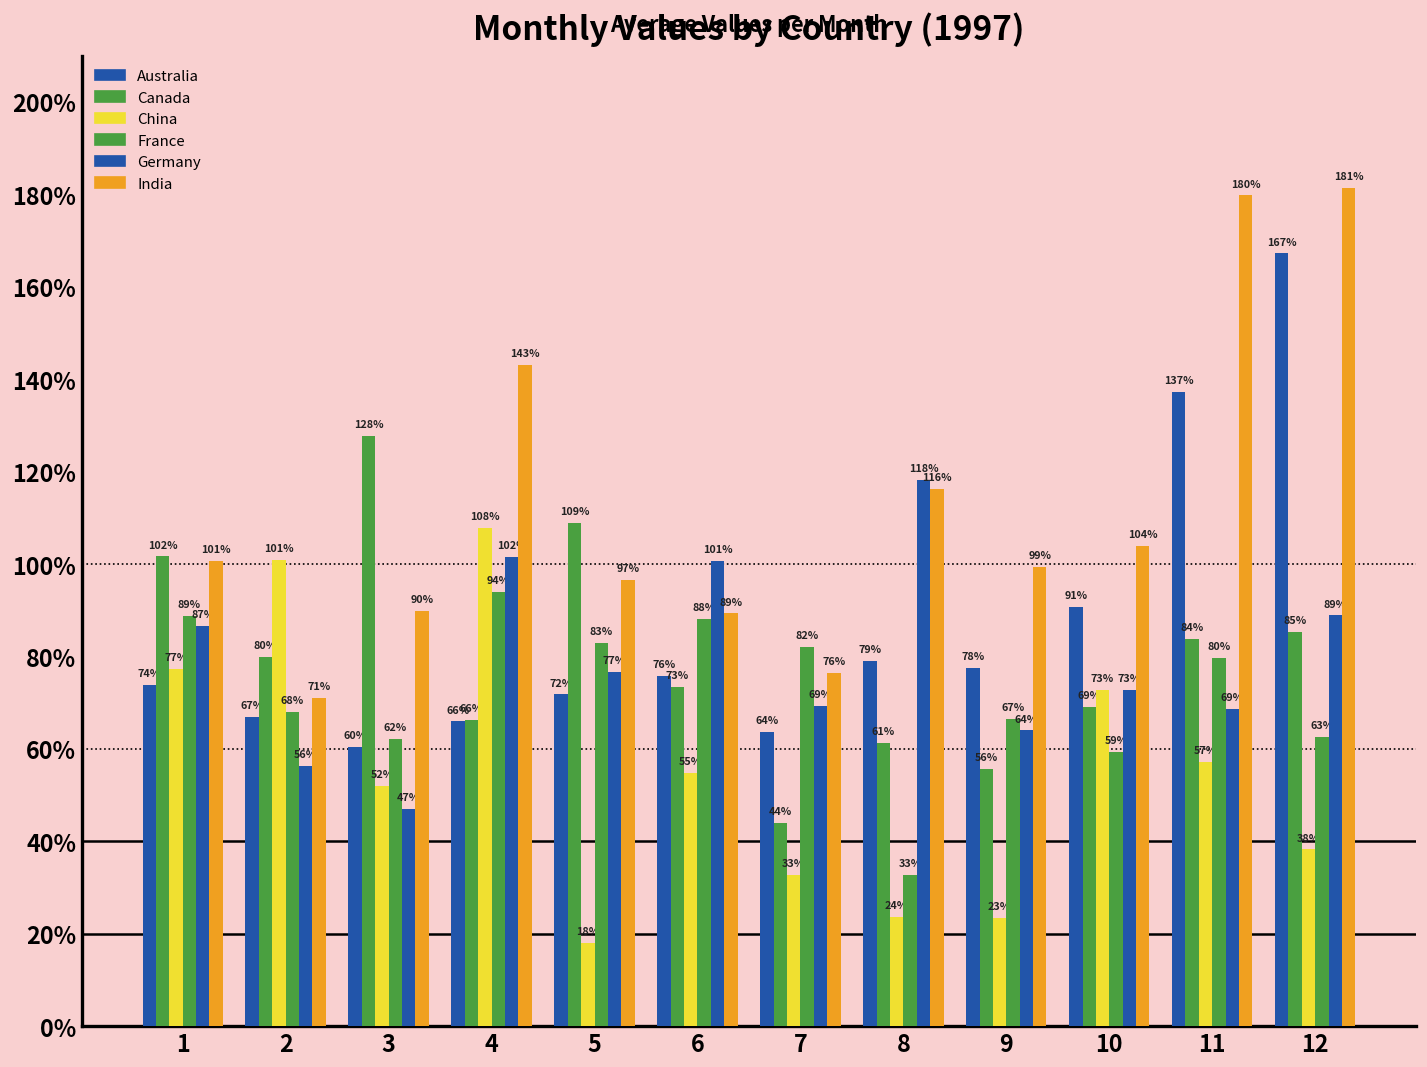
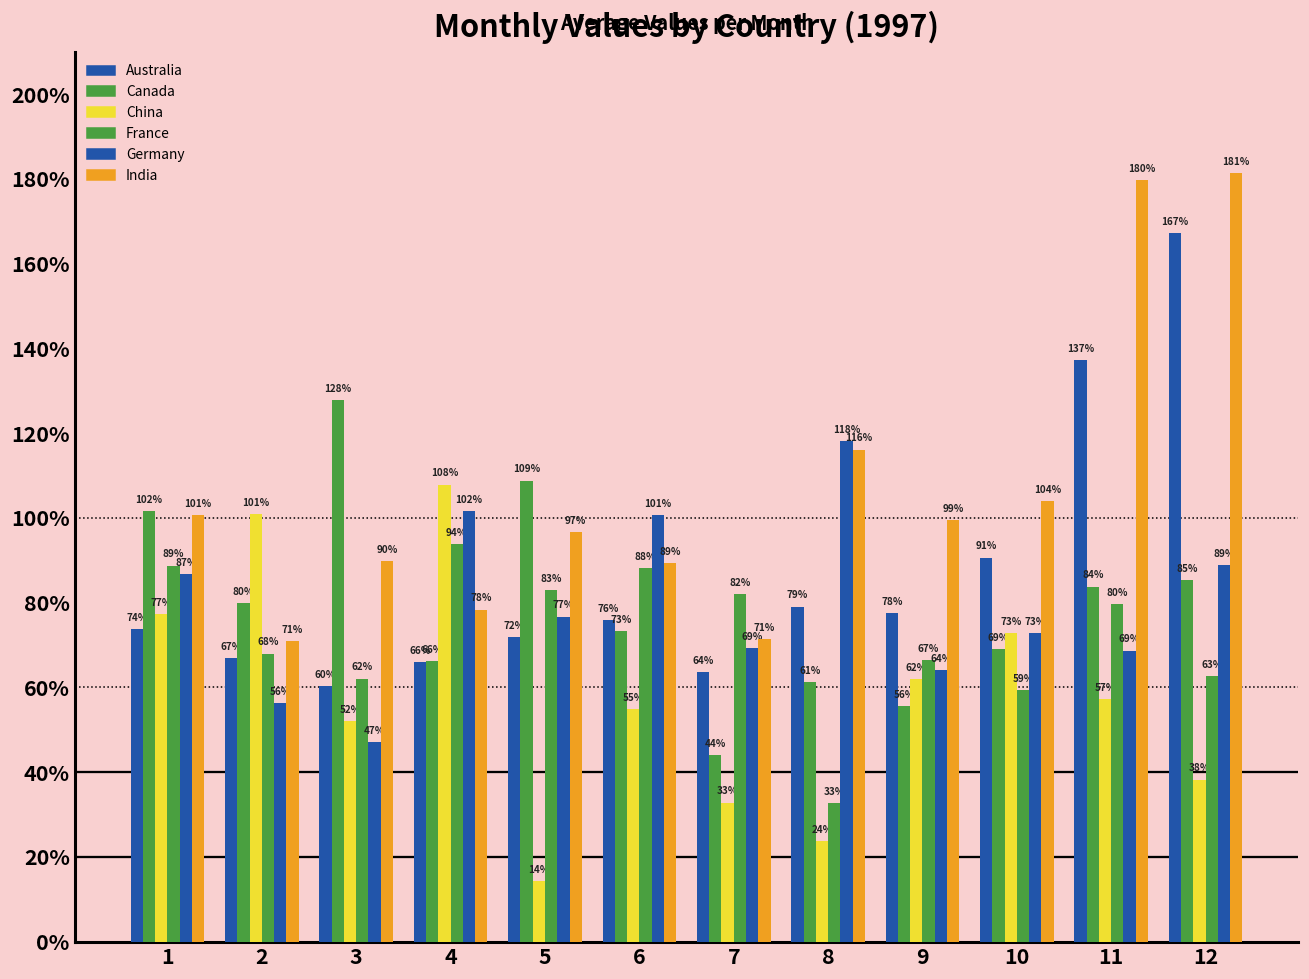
India, 4: 143% -> 78%
China, 5: 18% -> 14%
India, 7: 76% -> 71%
China, 9: 23% -> 62%
